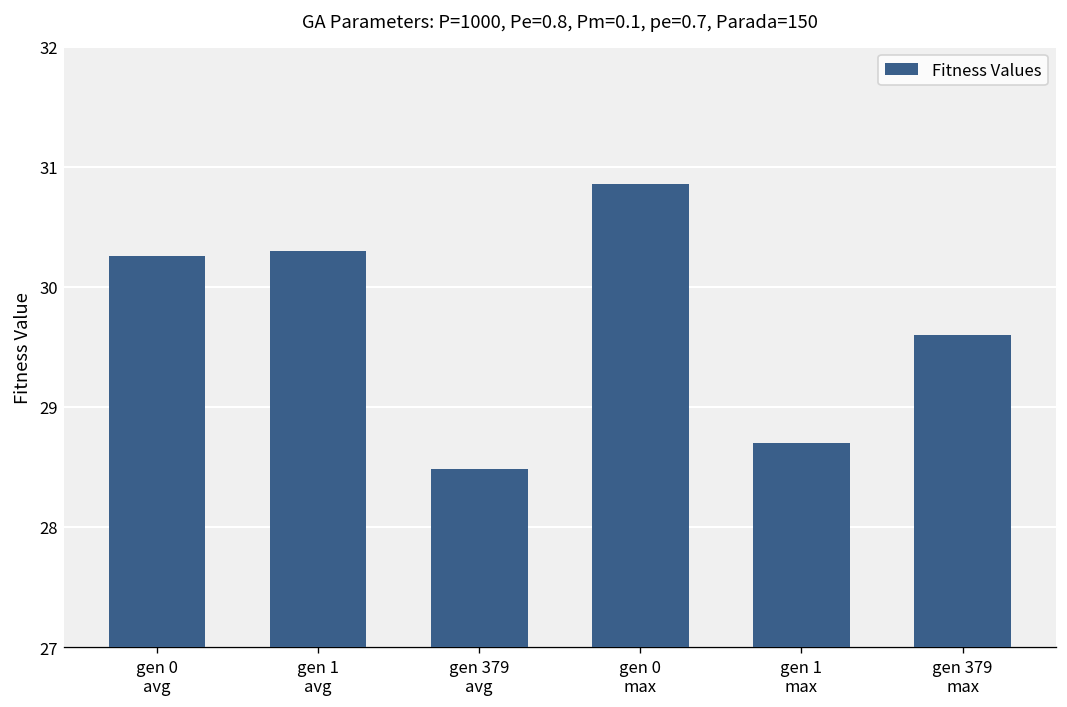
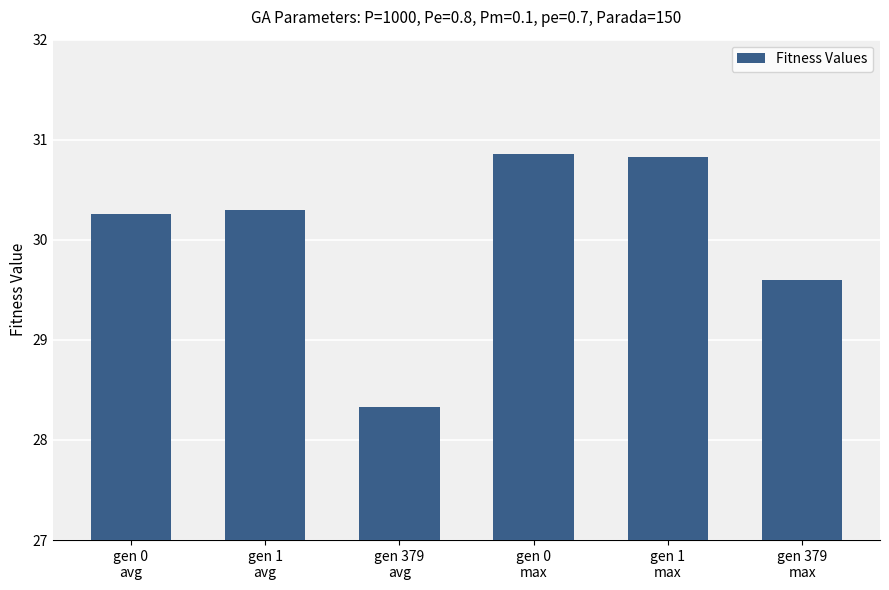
gen 379 avg: 28.48 -> 28.33
gen 1 max: 28.70 -> 30.83
